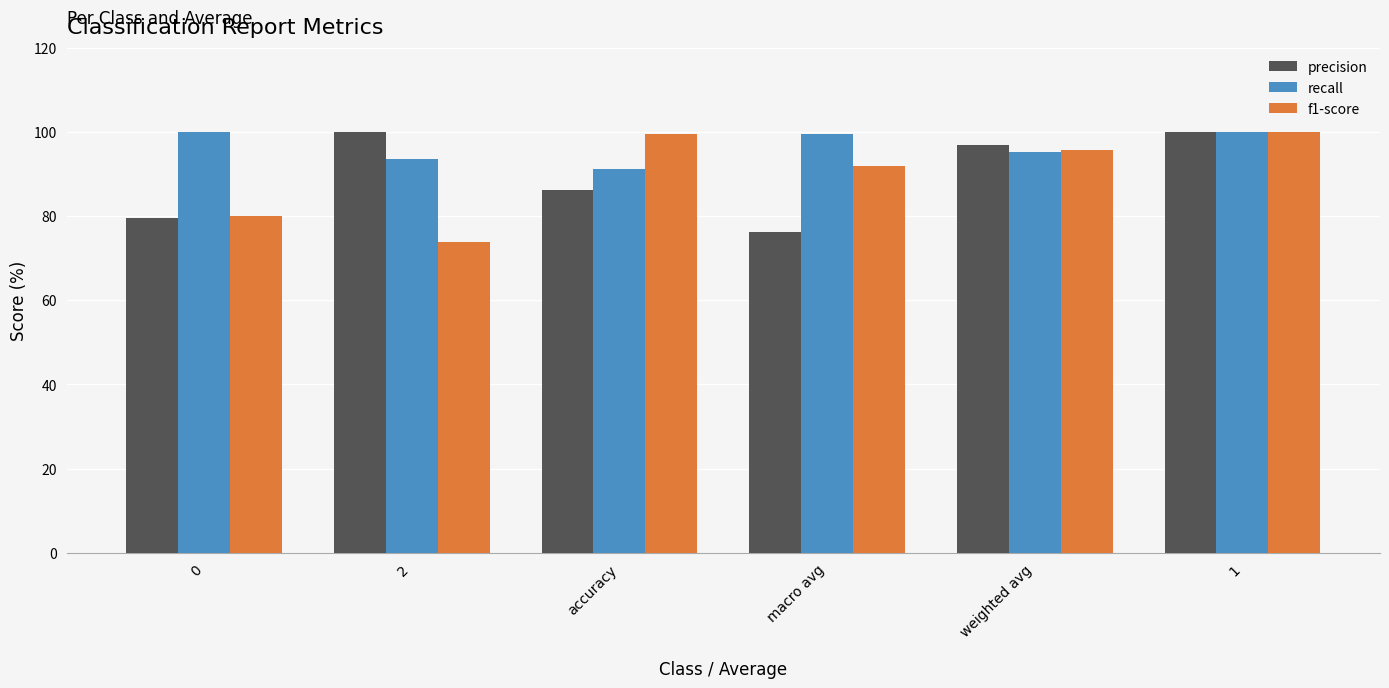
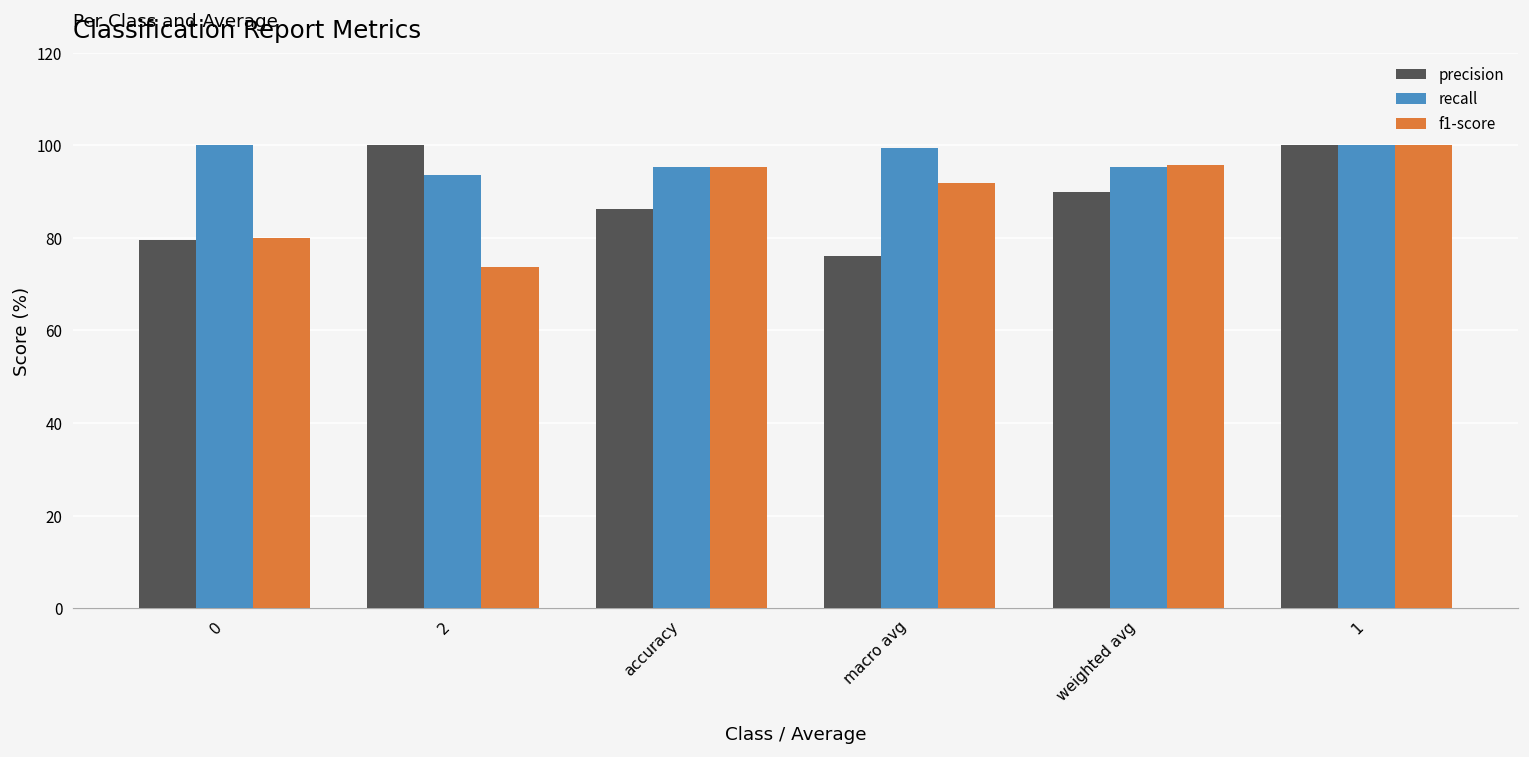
recall, accuracy: 91 -> 95
f1-score, accuracy: 99 -> 95
precision, weighted avg: 97 -> 90
